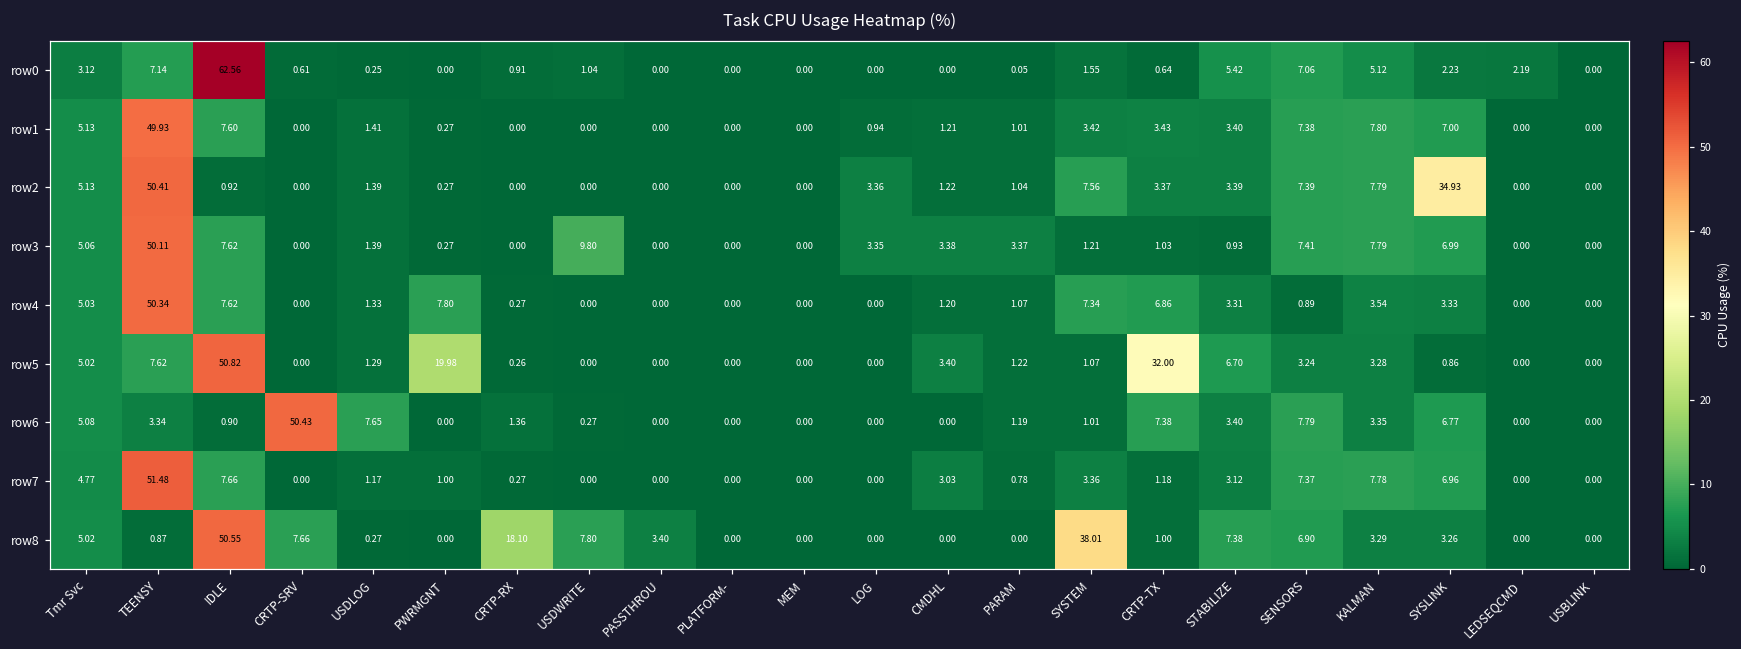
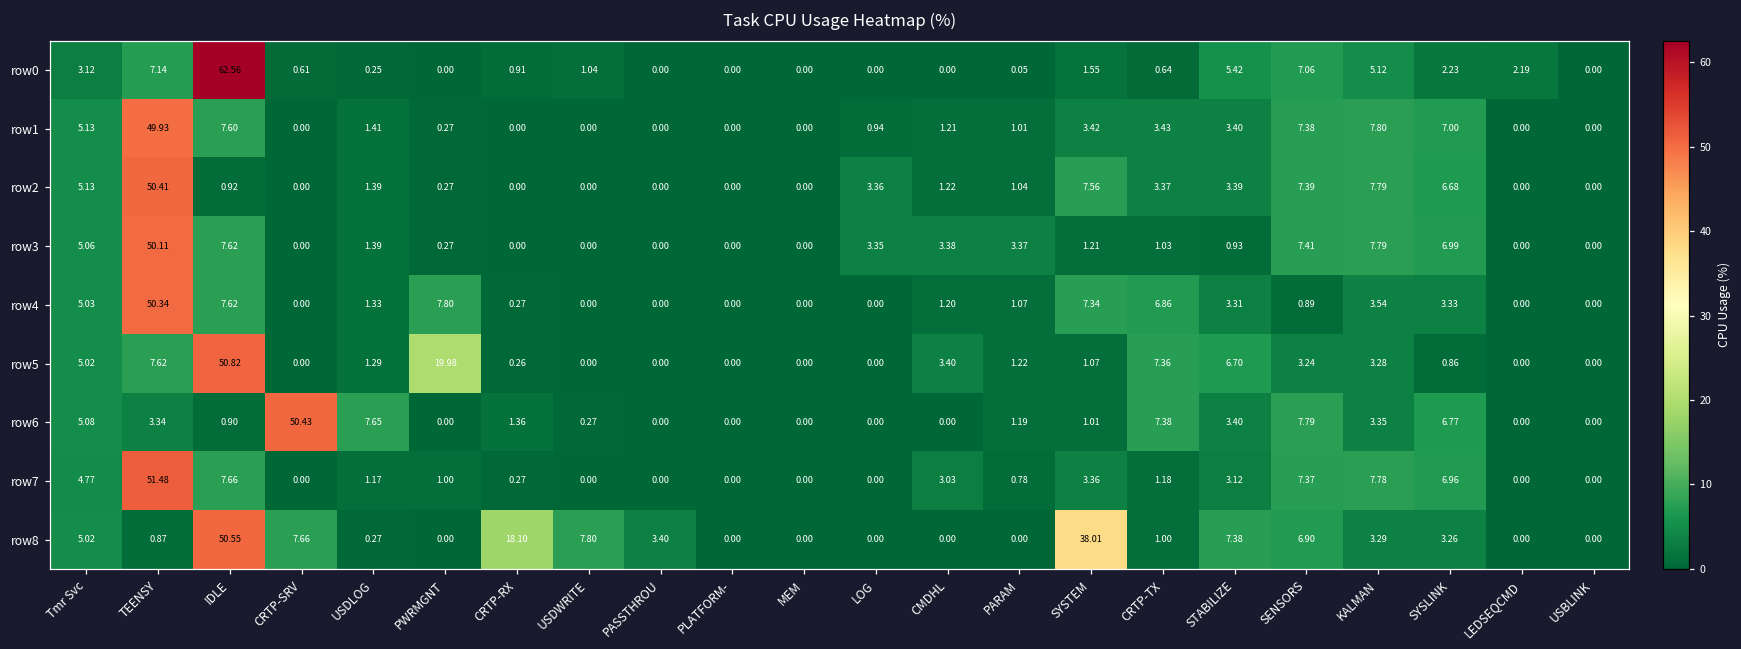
row2, SYSLINK: 34.93 -> 6.68
row3, USDWRITE: 9.80 -> 0.00
row5, CRTP-TX: 32.00 -> 7.36
